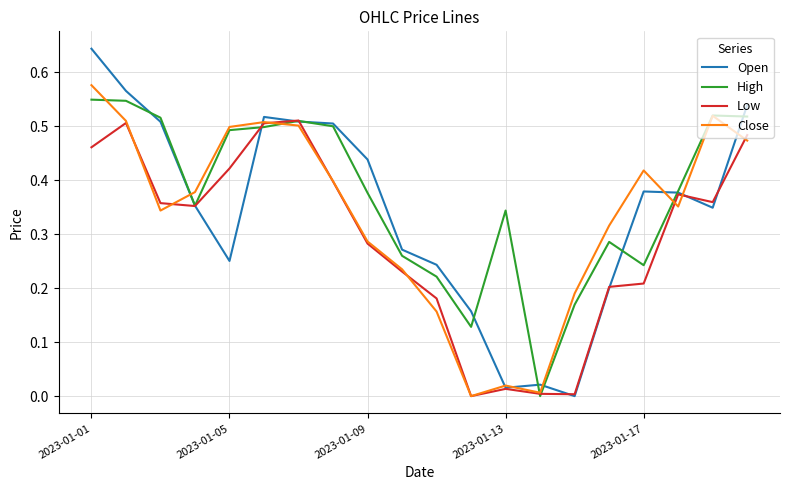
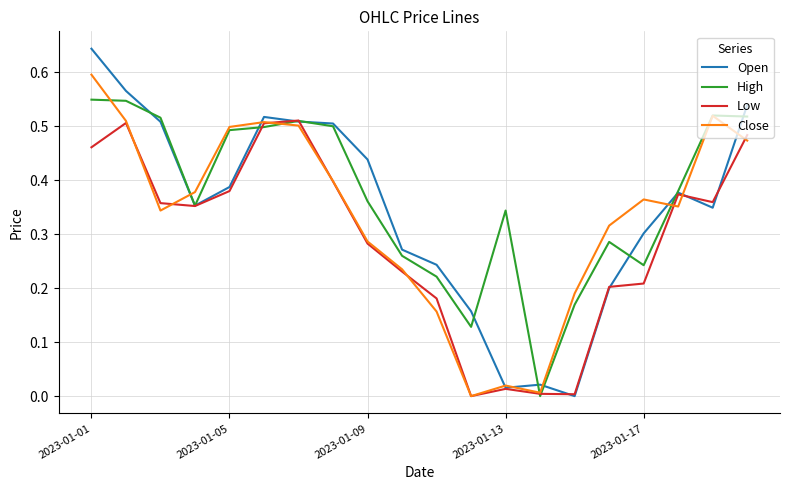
Close, 2023-01-01: 0.58 -> 0.60
Open, 2023-01-05: 0.25 -> 0.39
Low, 2023-01-05: 0.42 -> 0.38
High, 2023-01-09: 0.38 -> 0.36
Open, 2023-01-17: 0.38 -> 0.30
Close, 2023-01-17: 0.42 -> 0.36
